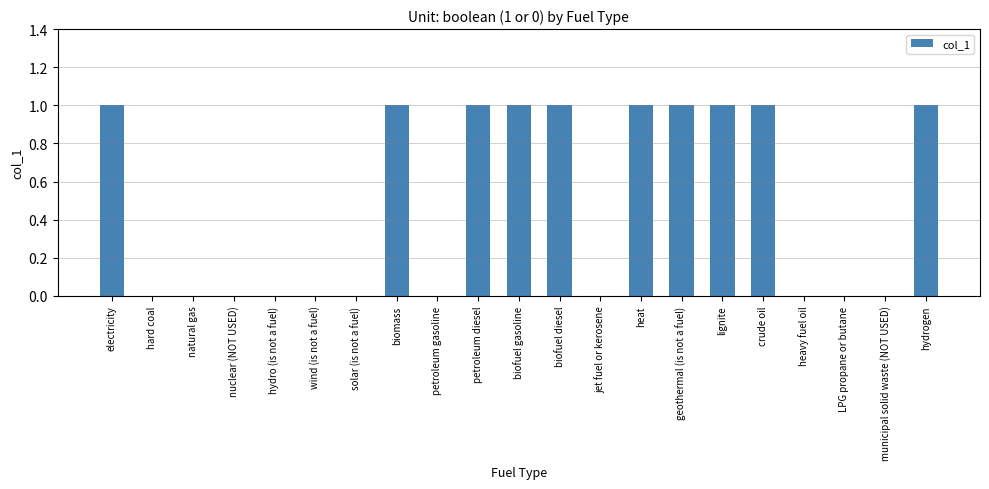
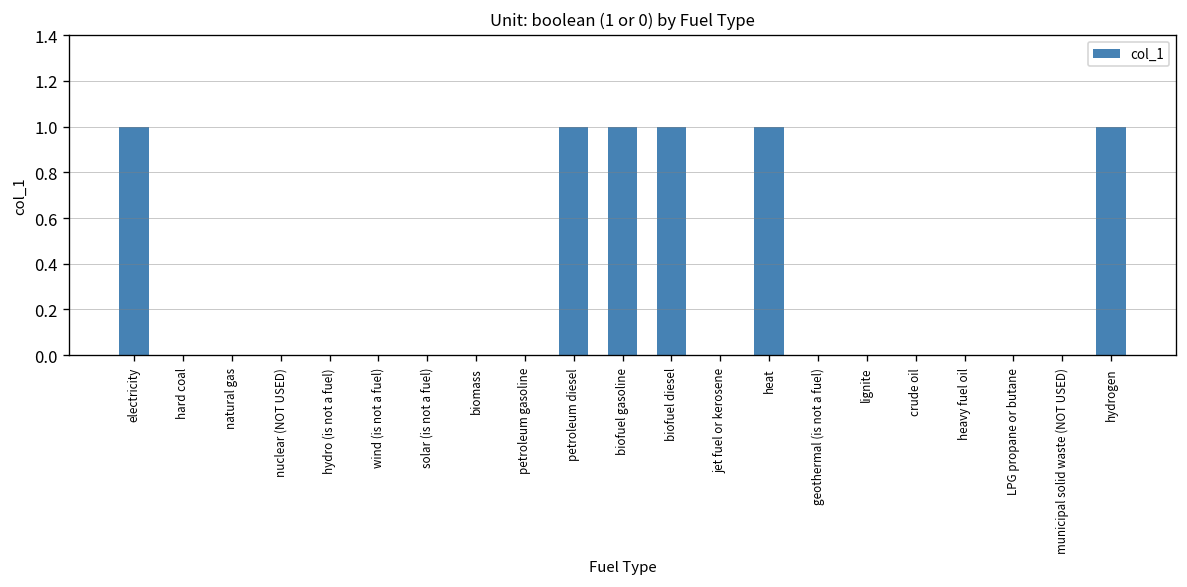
biomass: 1 -> 0
geothermal (is not a fuel): 1 -> 0
lignite: 1 -> 0
crude oil: 1 -> 0
